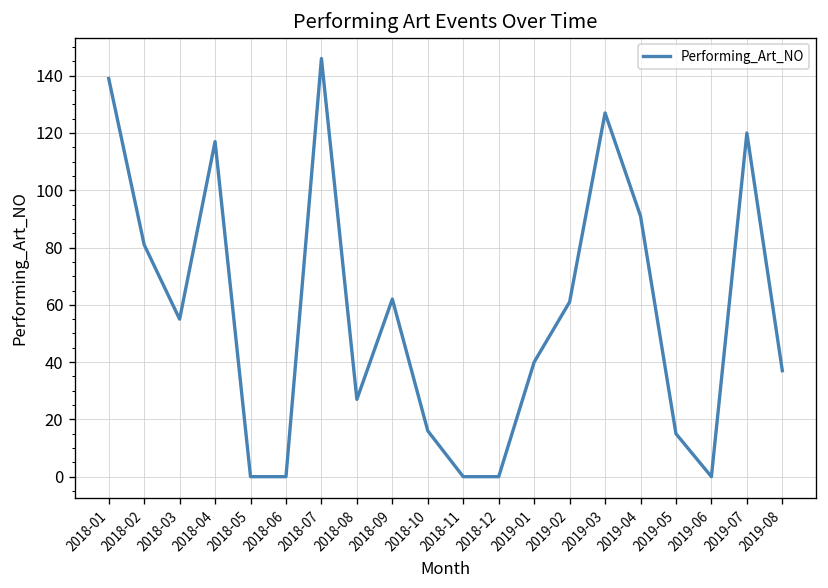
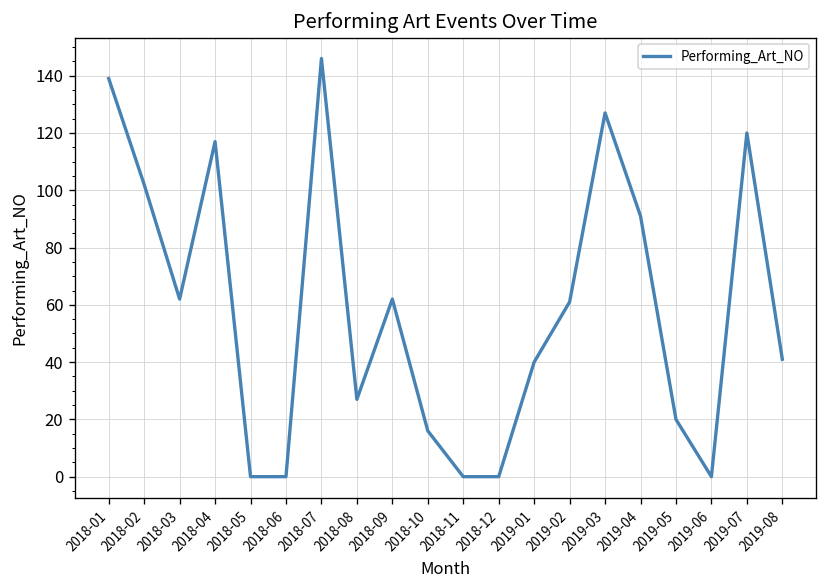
2018-02: 81 -> 102
2018-03: 55 -> 62
2019-05: 15 -> 20
2019-08: 37 -> 41
